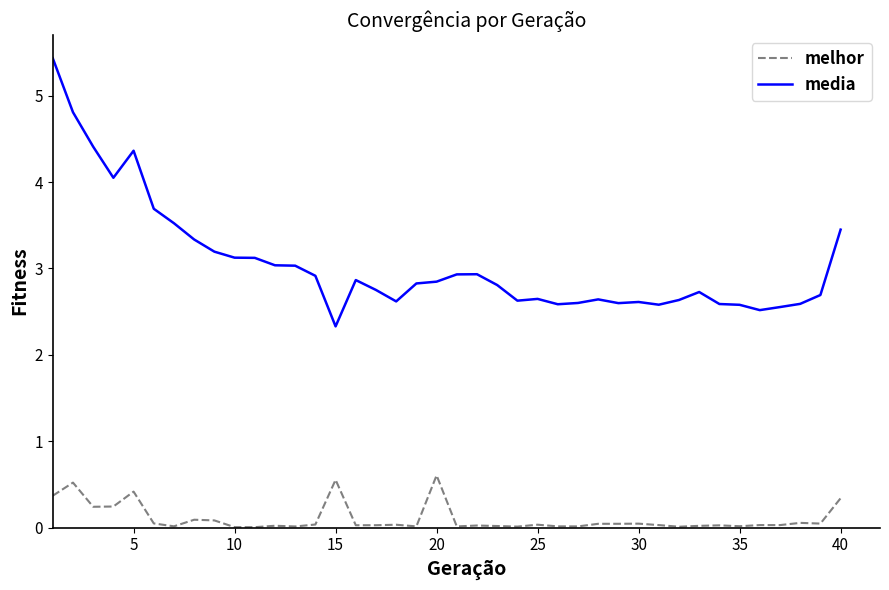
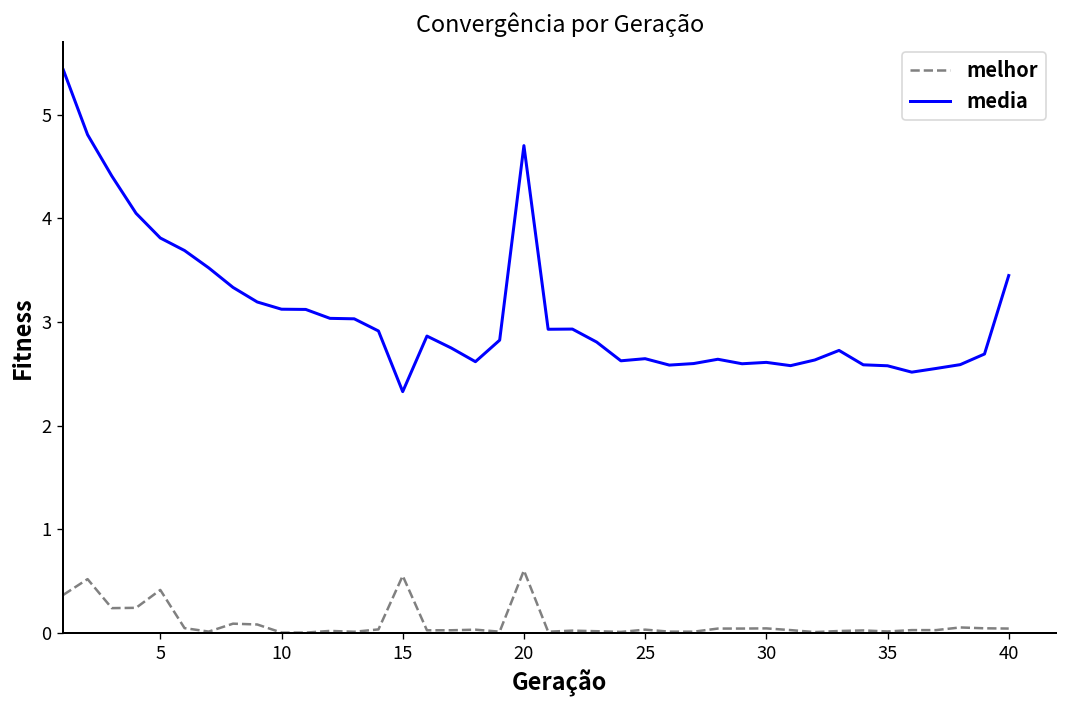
media, 5: 4.4 -> 3.8
media, 20: 2.8 -> 4.7
melhor, 40: 0.3 -> 0.0
